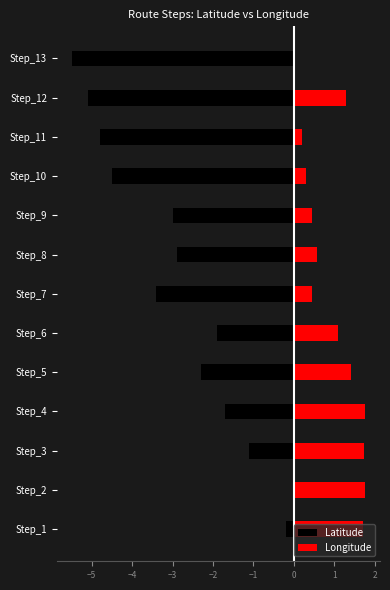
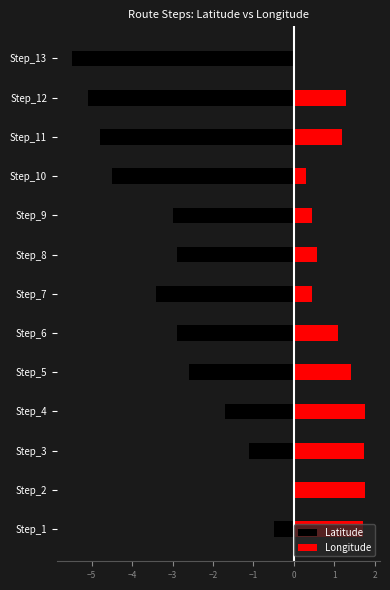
Longitude, Step_11: 0.2 -> 1.2
Latitude, Step_6: -1.9 -> -2.9
Latitude, Step_5: -2.3 -> -2.6
Latitude, Step_1: -0.2 -> -0.5
